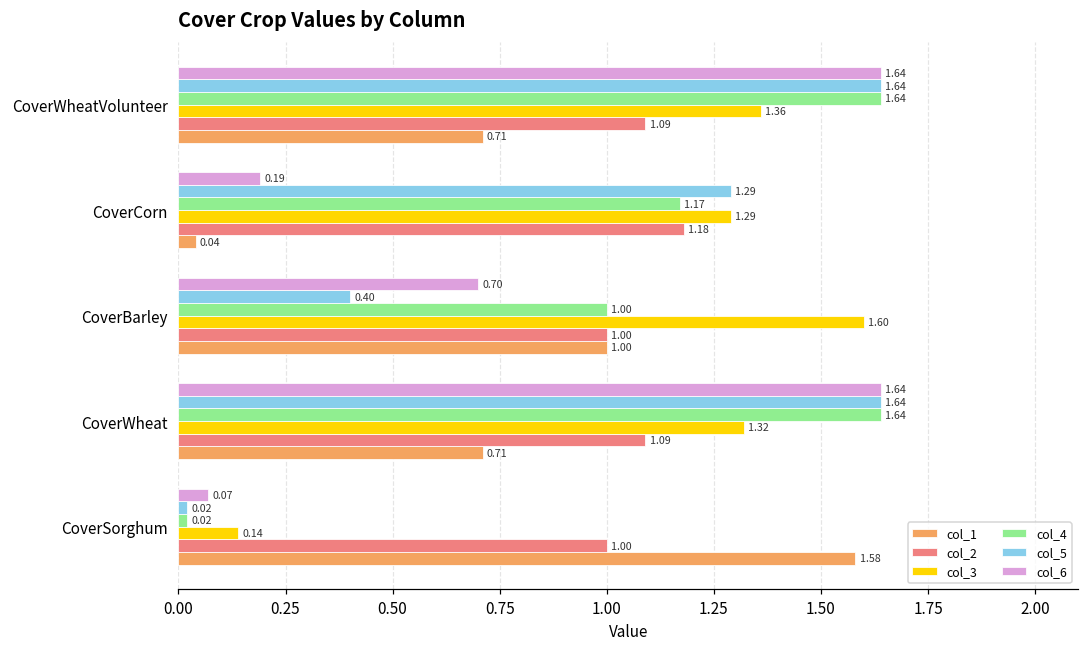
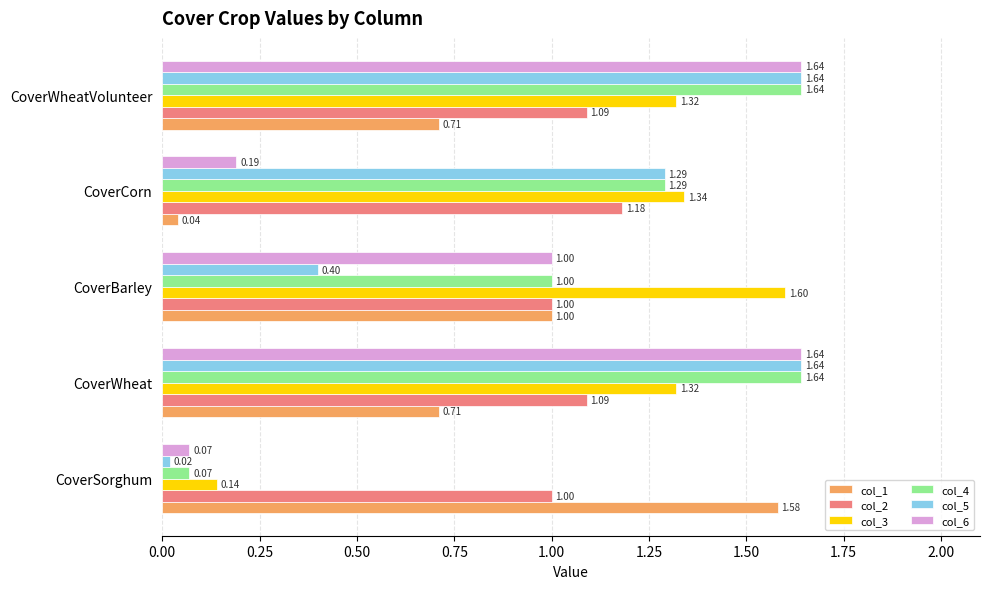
col_3, CoverWheatVolunteer: 1.36 -> 1.32
col_4, CoverCorn: 1.17 -> 1.29
col_3, CoverCorn: 1.29 -> 1.34
col_6, CoverBarley: 0.70 -> 1.00
col_4, CoverSorghum: 0.02 -> 0.07
